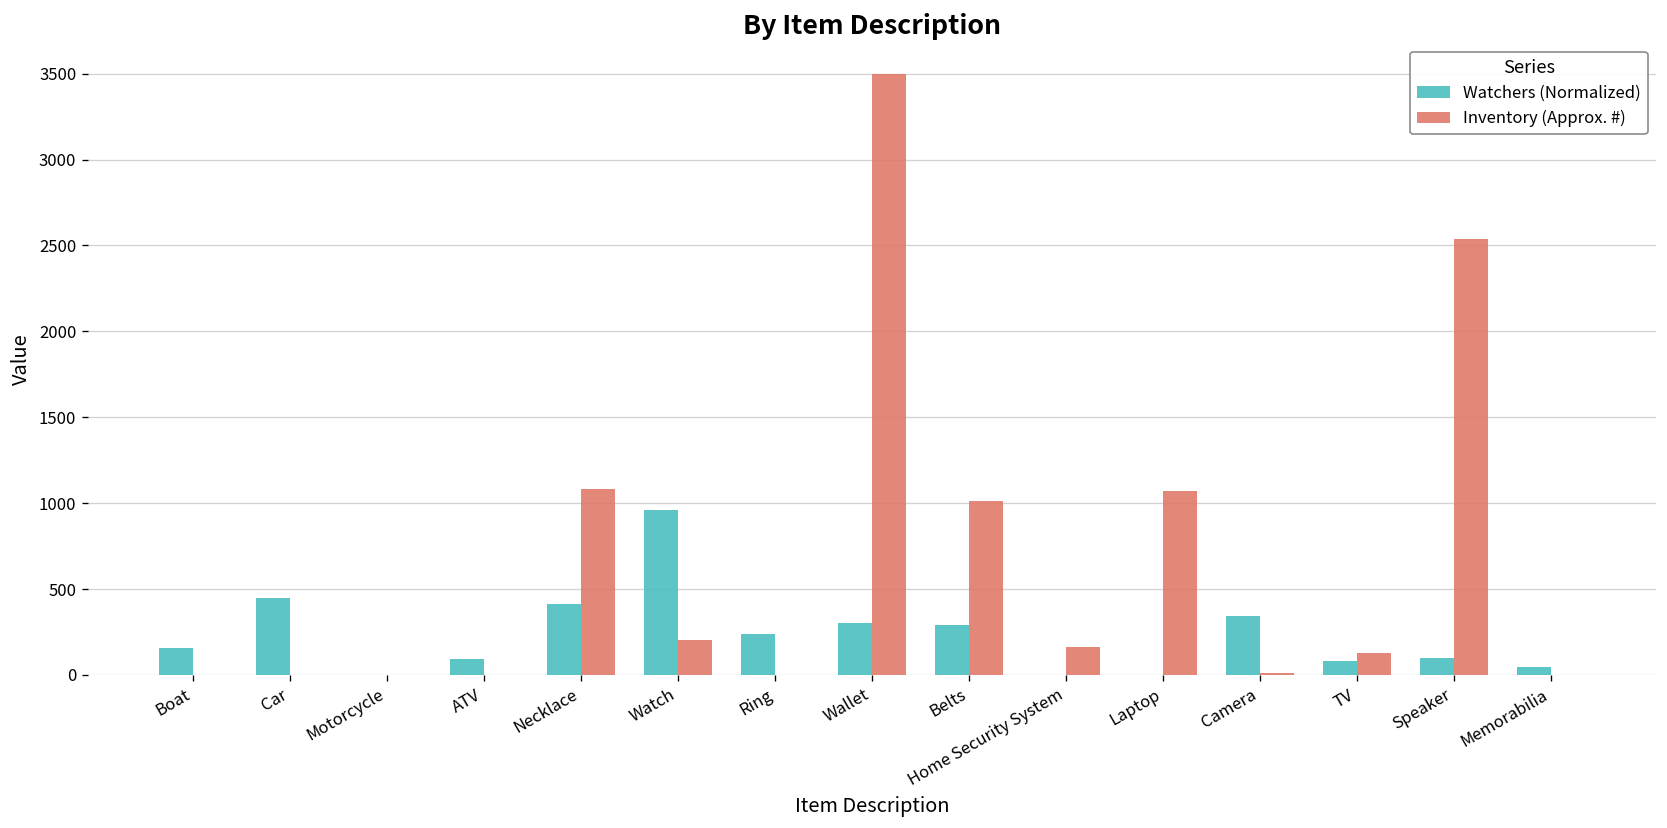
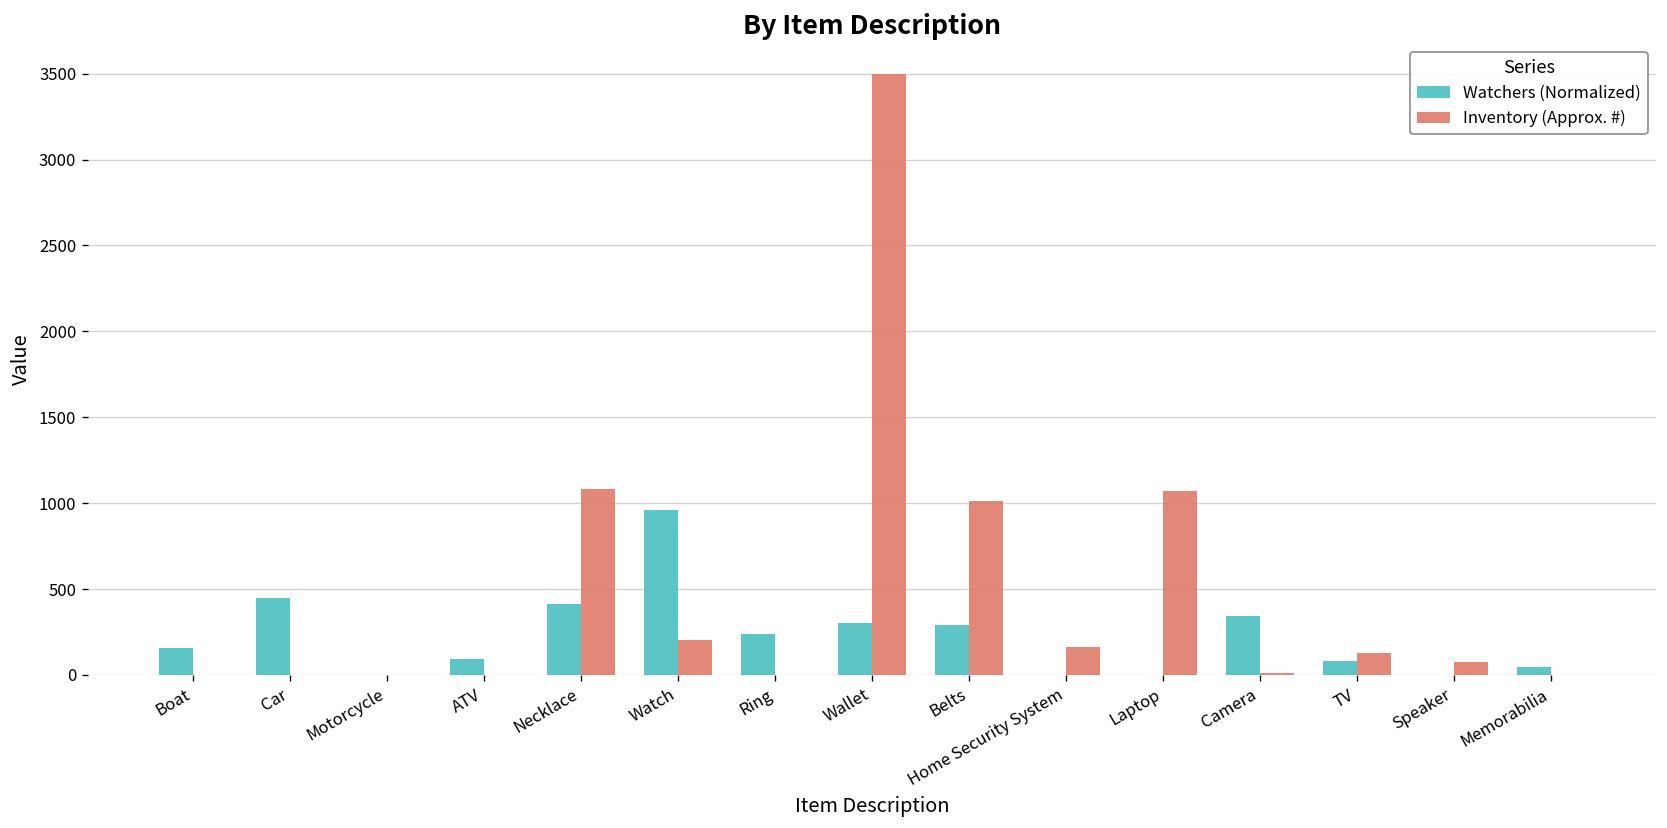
Watchers (Normalized), Speaker: 100 -> 0
Inventory (Approx. #), Speaker: 2540 -> 70
